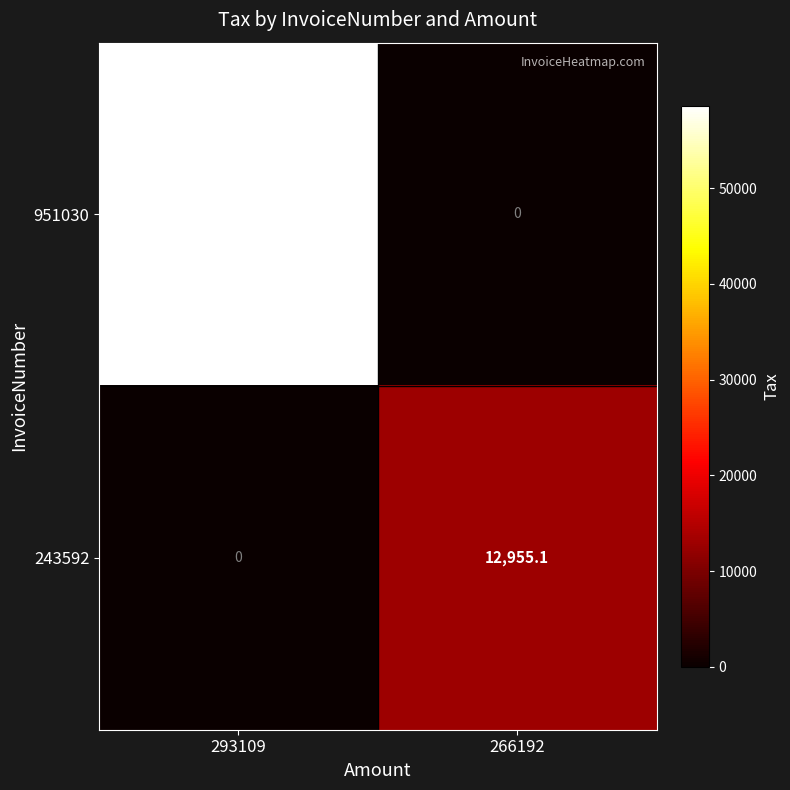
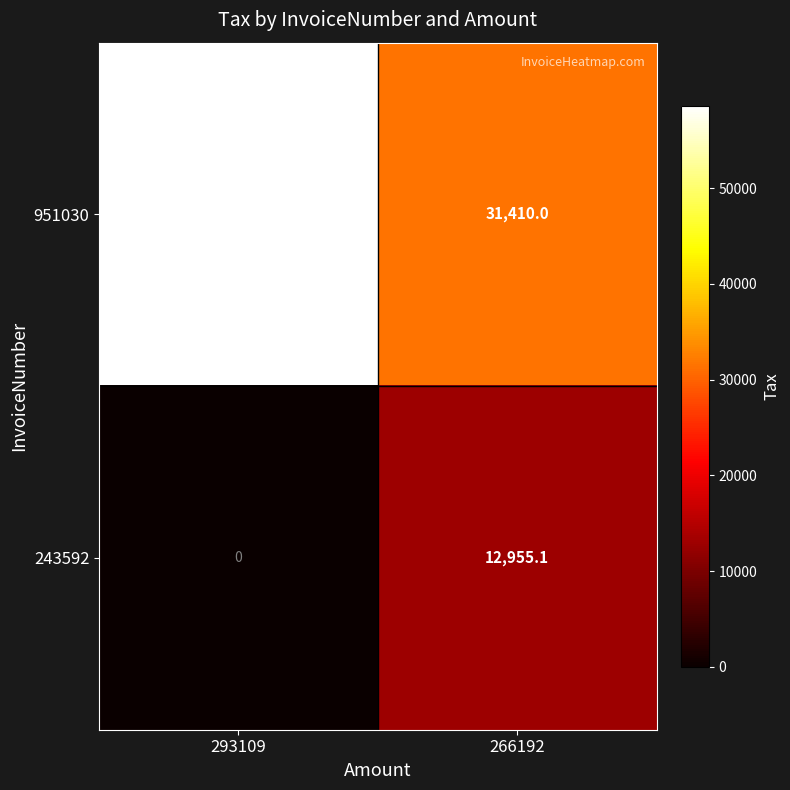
951030, 266192: 0 -> 31,410.0
